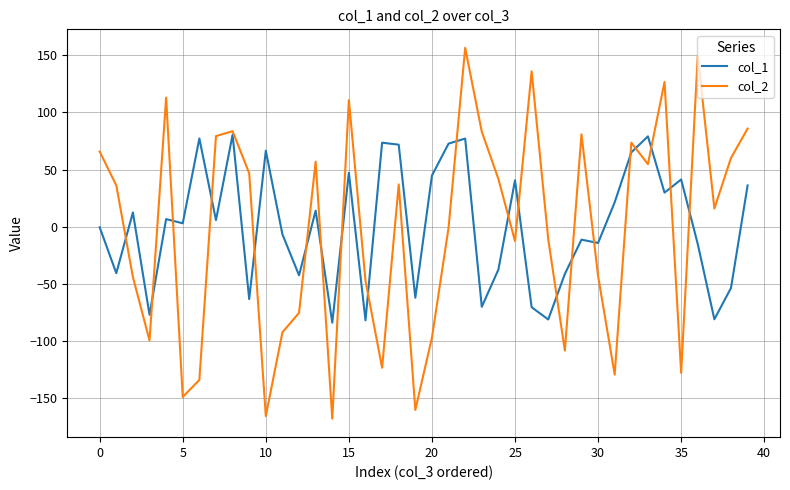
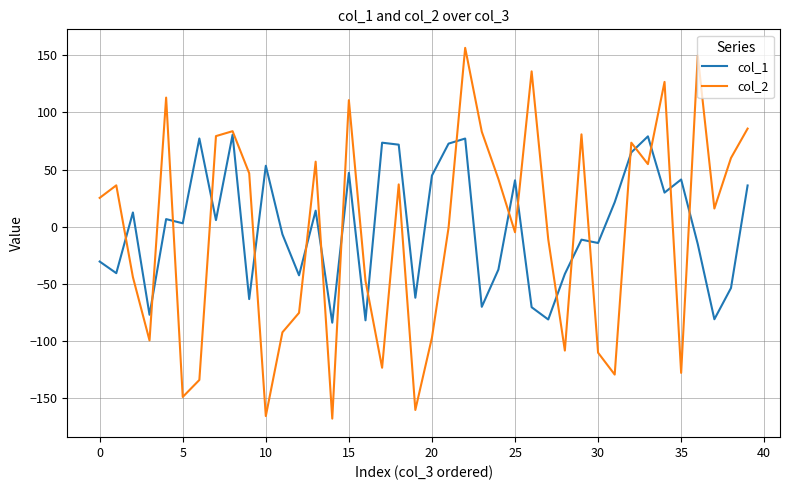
col_1, 0: 0 -> -30
col_2, 0: 66 -> 25
col_1, 10: 66 -> 53
col_2, 25: -13 -> -5
col_2, 30: -43 -> -110
